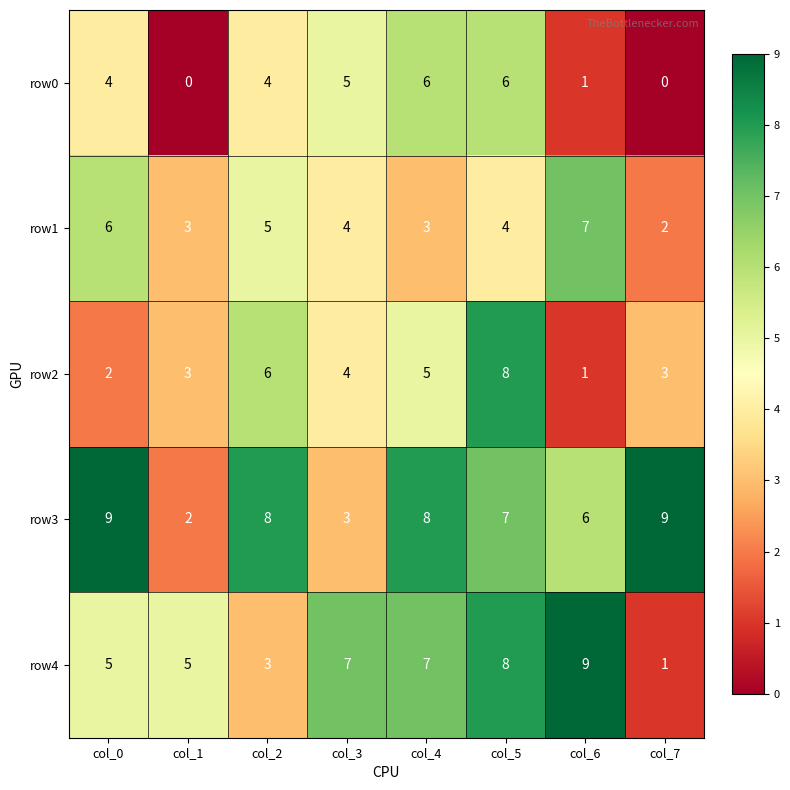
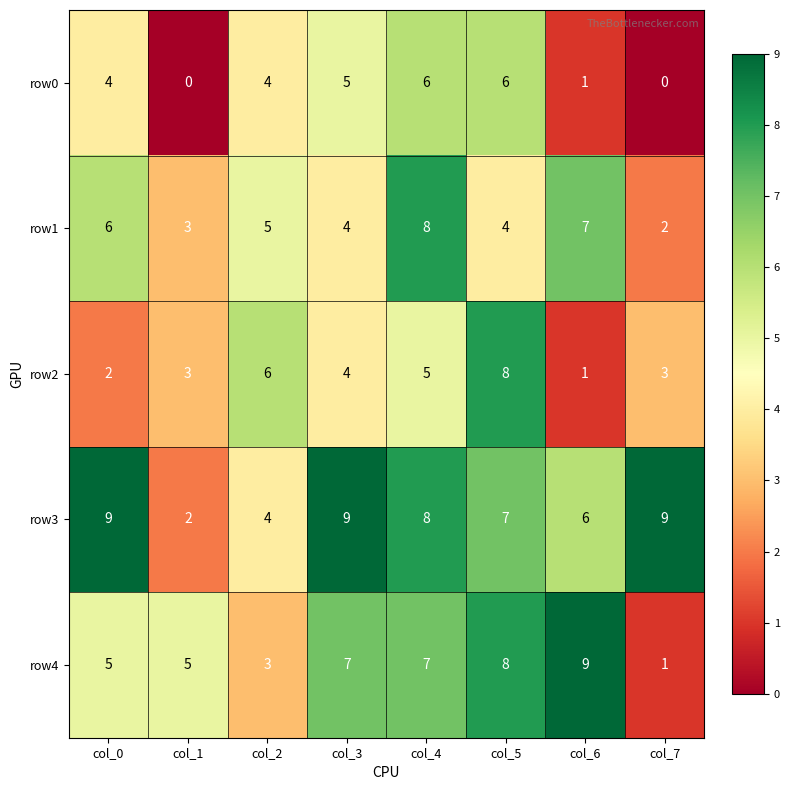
row1, col_4: 3 -> 8
row3, col_2: 8 -> 4
row3, col_3: 3 -> 9
